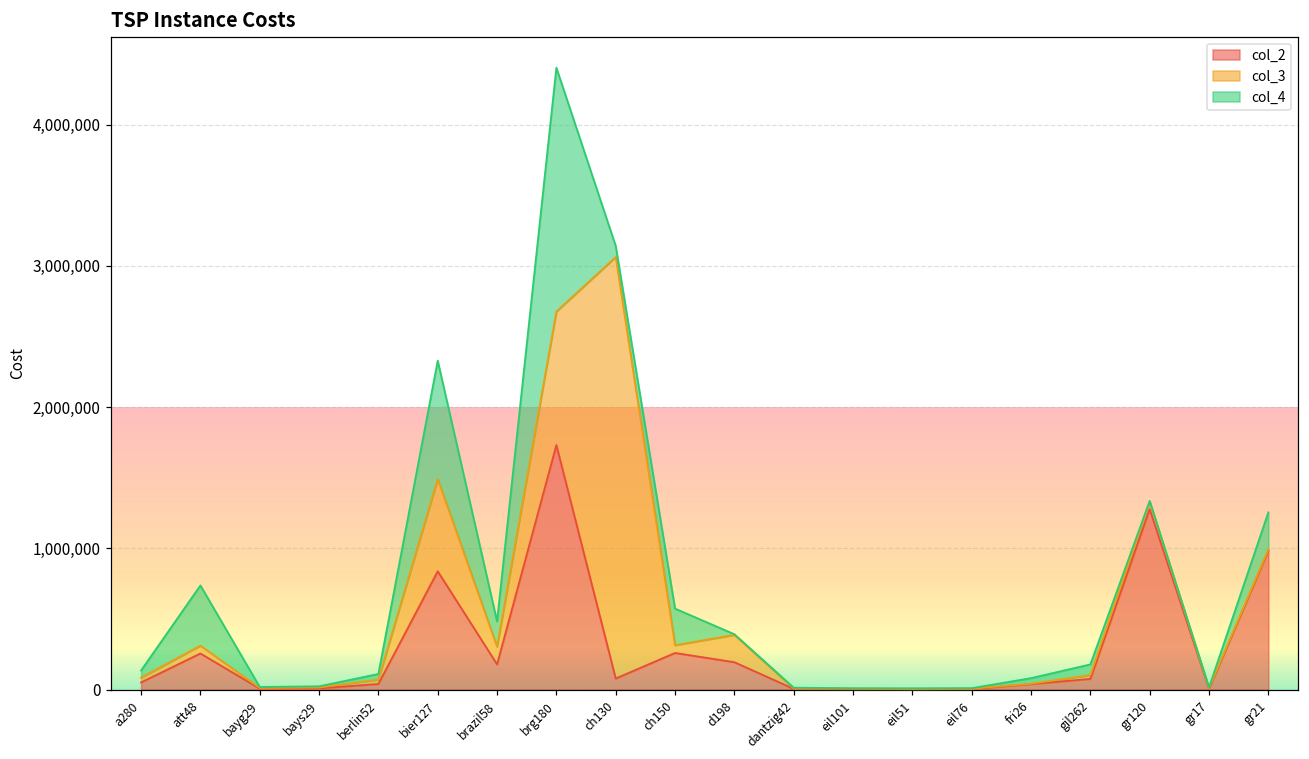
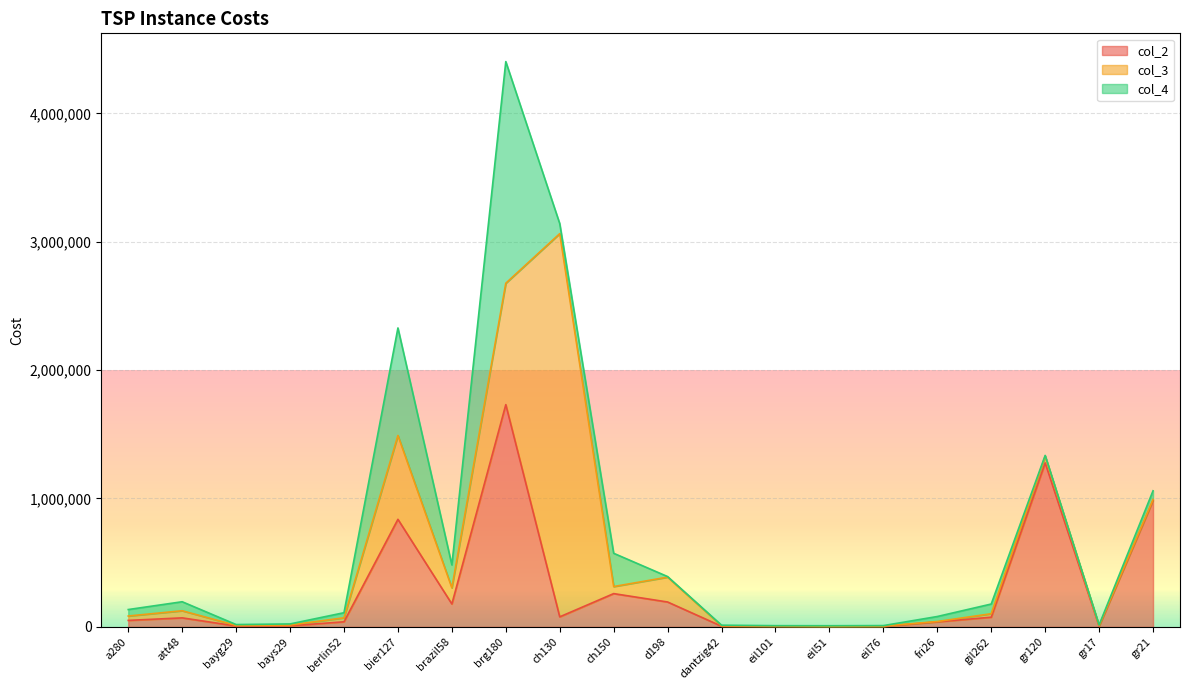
col_2, att48: 260,000 -> 70,000
col_4, att48: 430,000 -> 70,000
col_4, gr21: 260,000 -> 70,000
